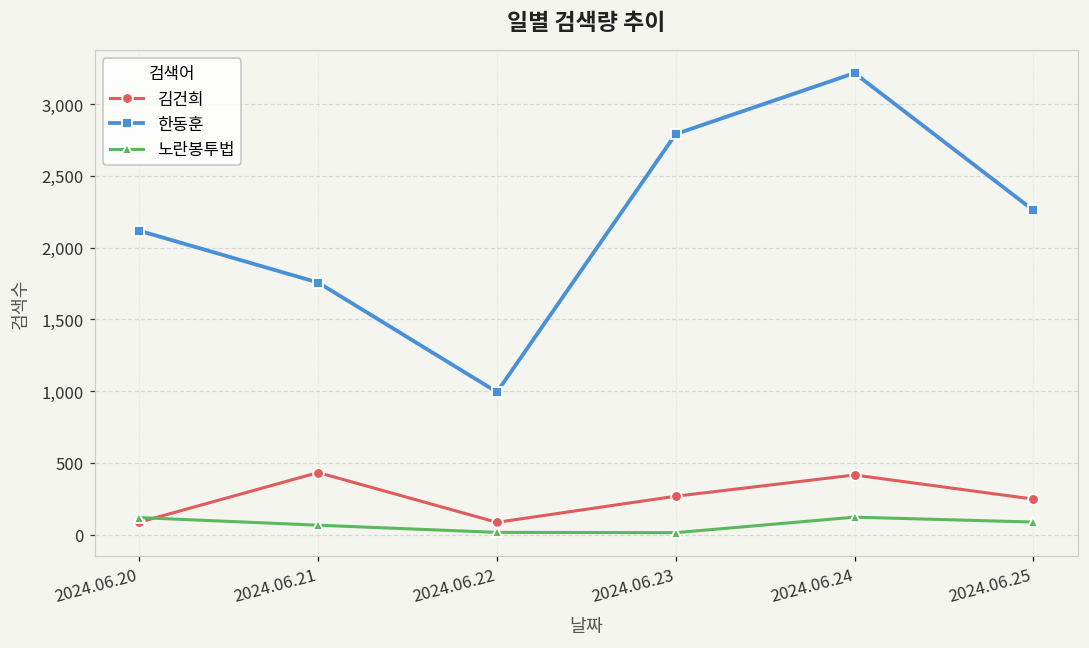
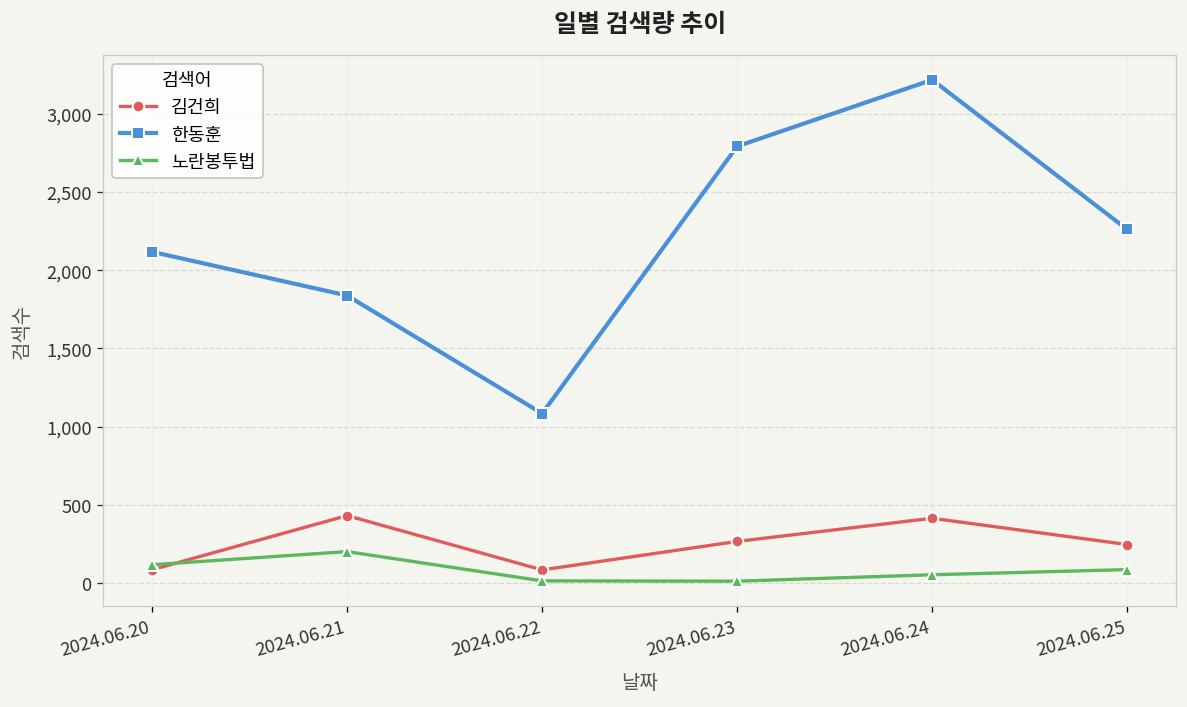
한동훈, 2024.06.21: 1,760 -> 1,840
노란봉투법, 2024.06.21: 70 -> 200
한동훈, 2024.06.22: 990 -> 1,080
노란봉투법, 2024.06.24: 120 -> 50
